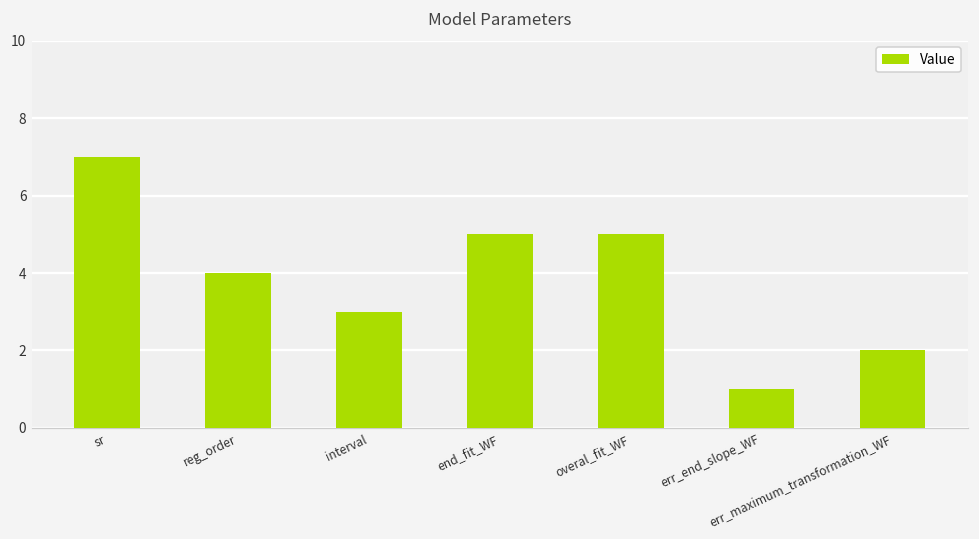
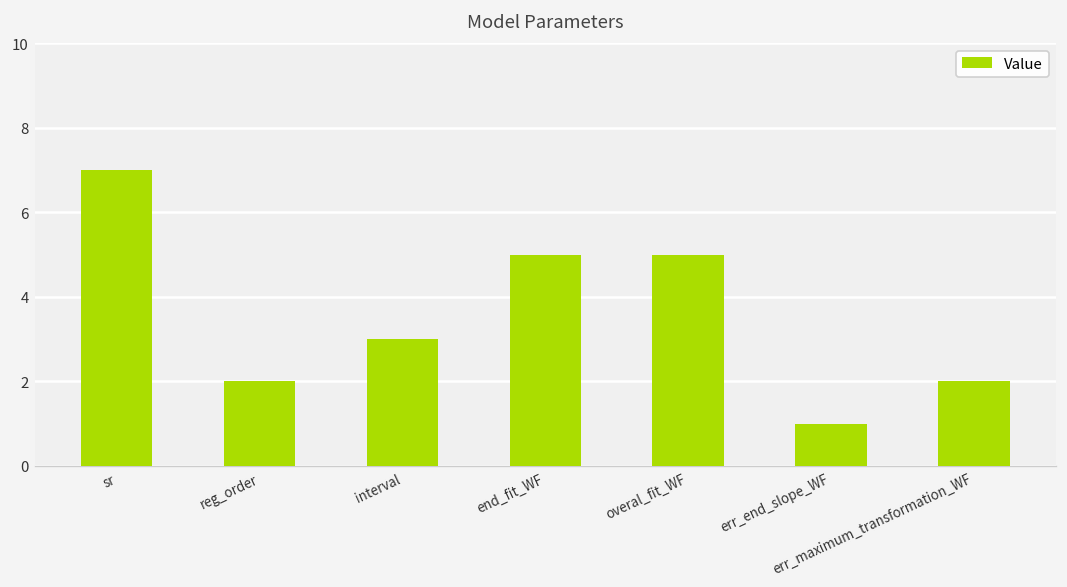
reg_order: 4 -> 2
